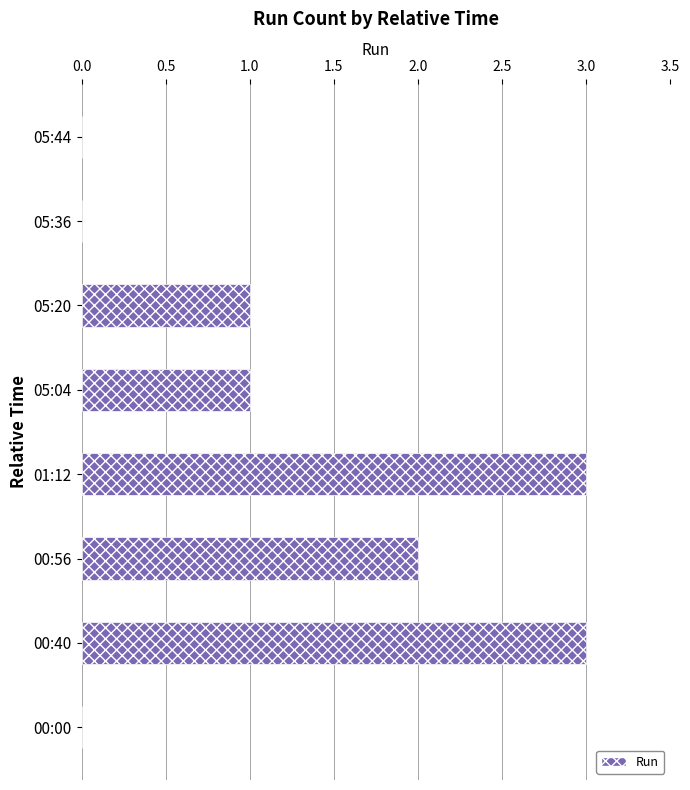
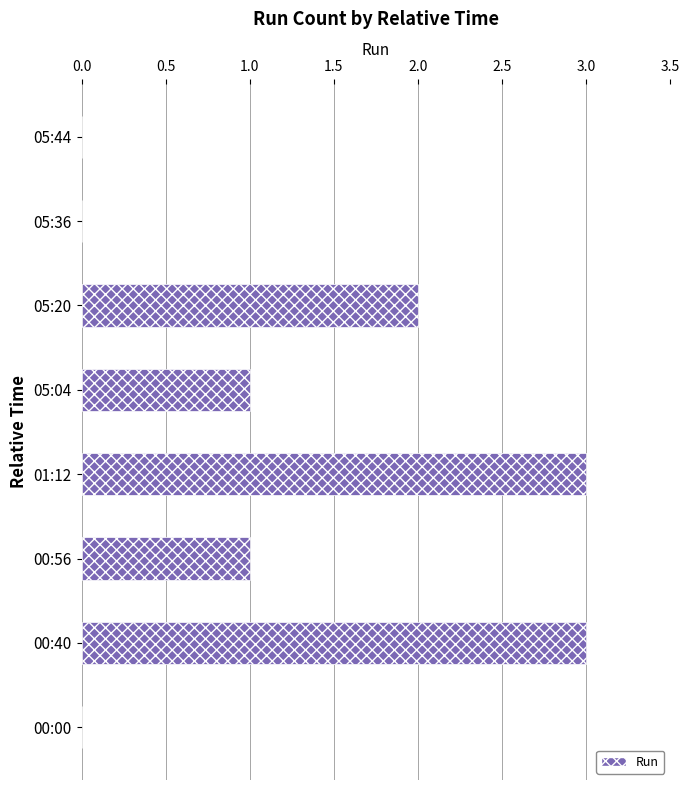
05:20: 1 -> 2
00:56: 2 -> 1
